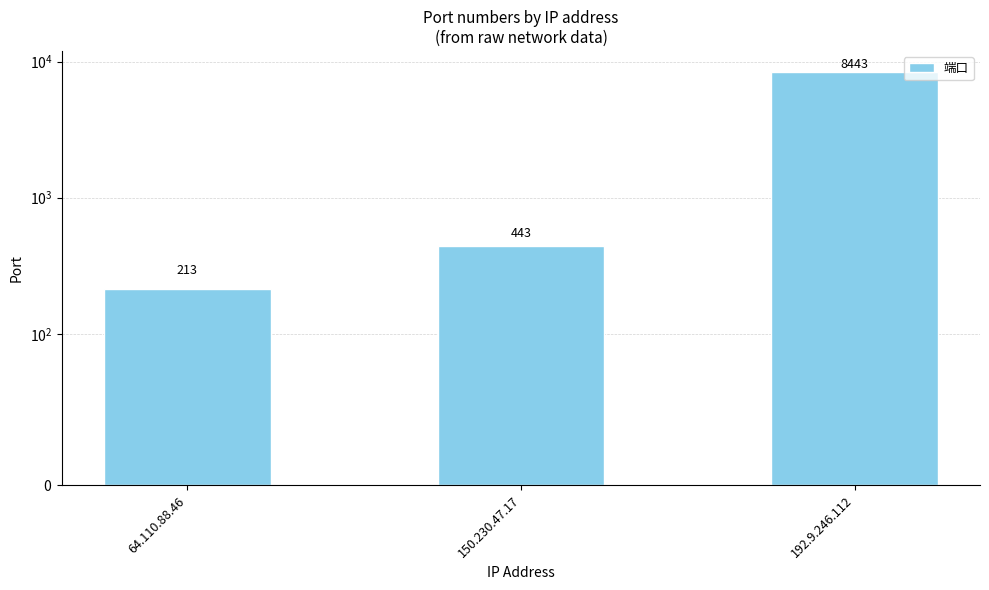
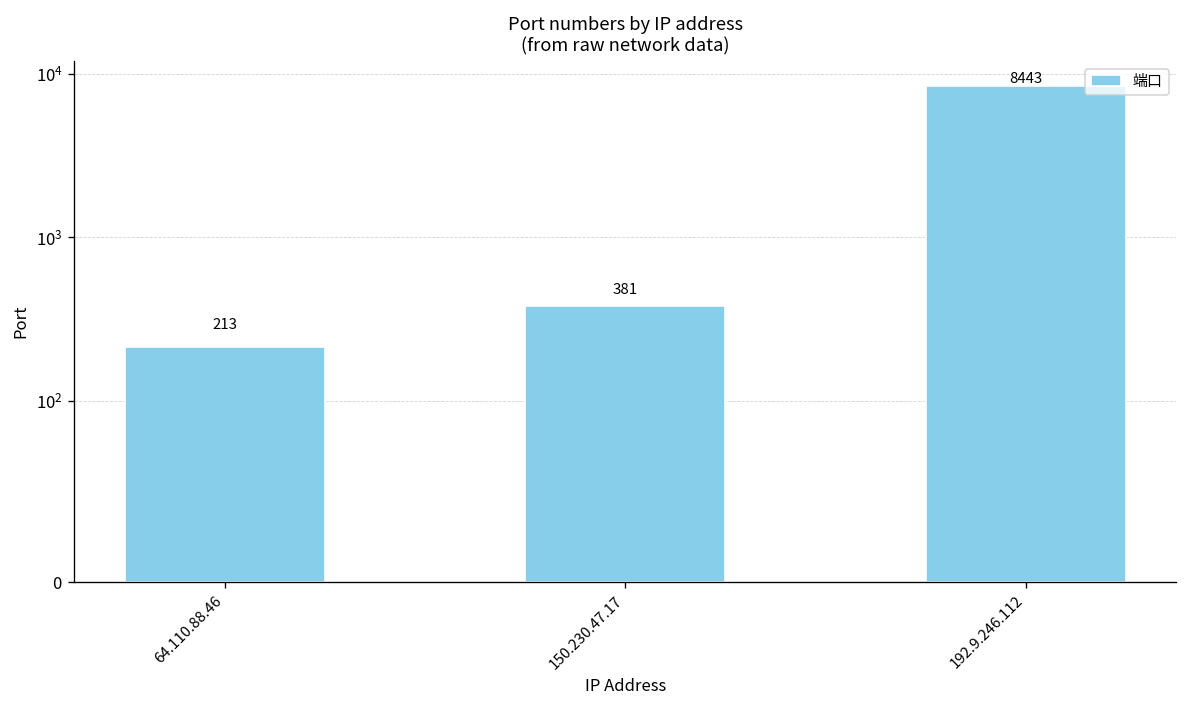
150.230.47.17: 443 -> 381
